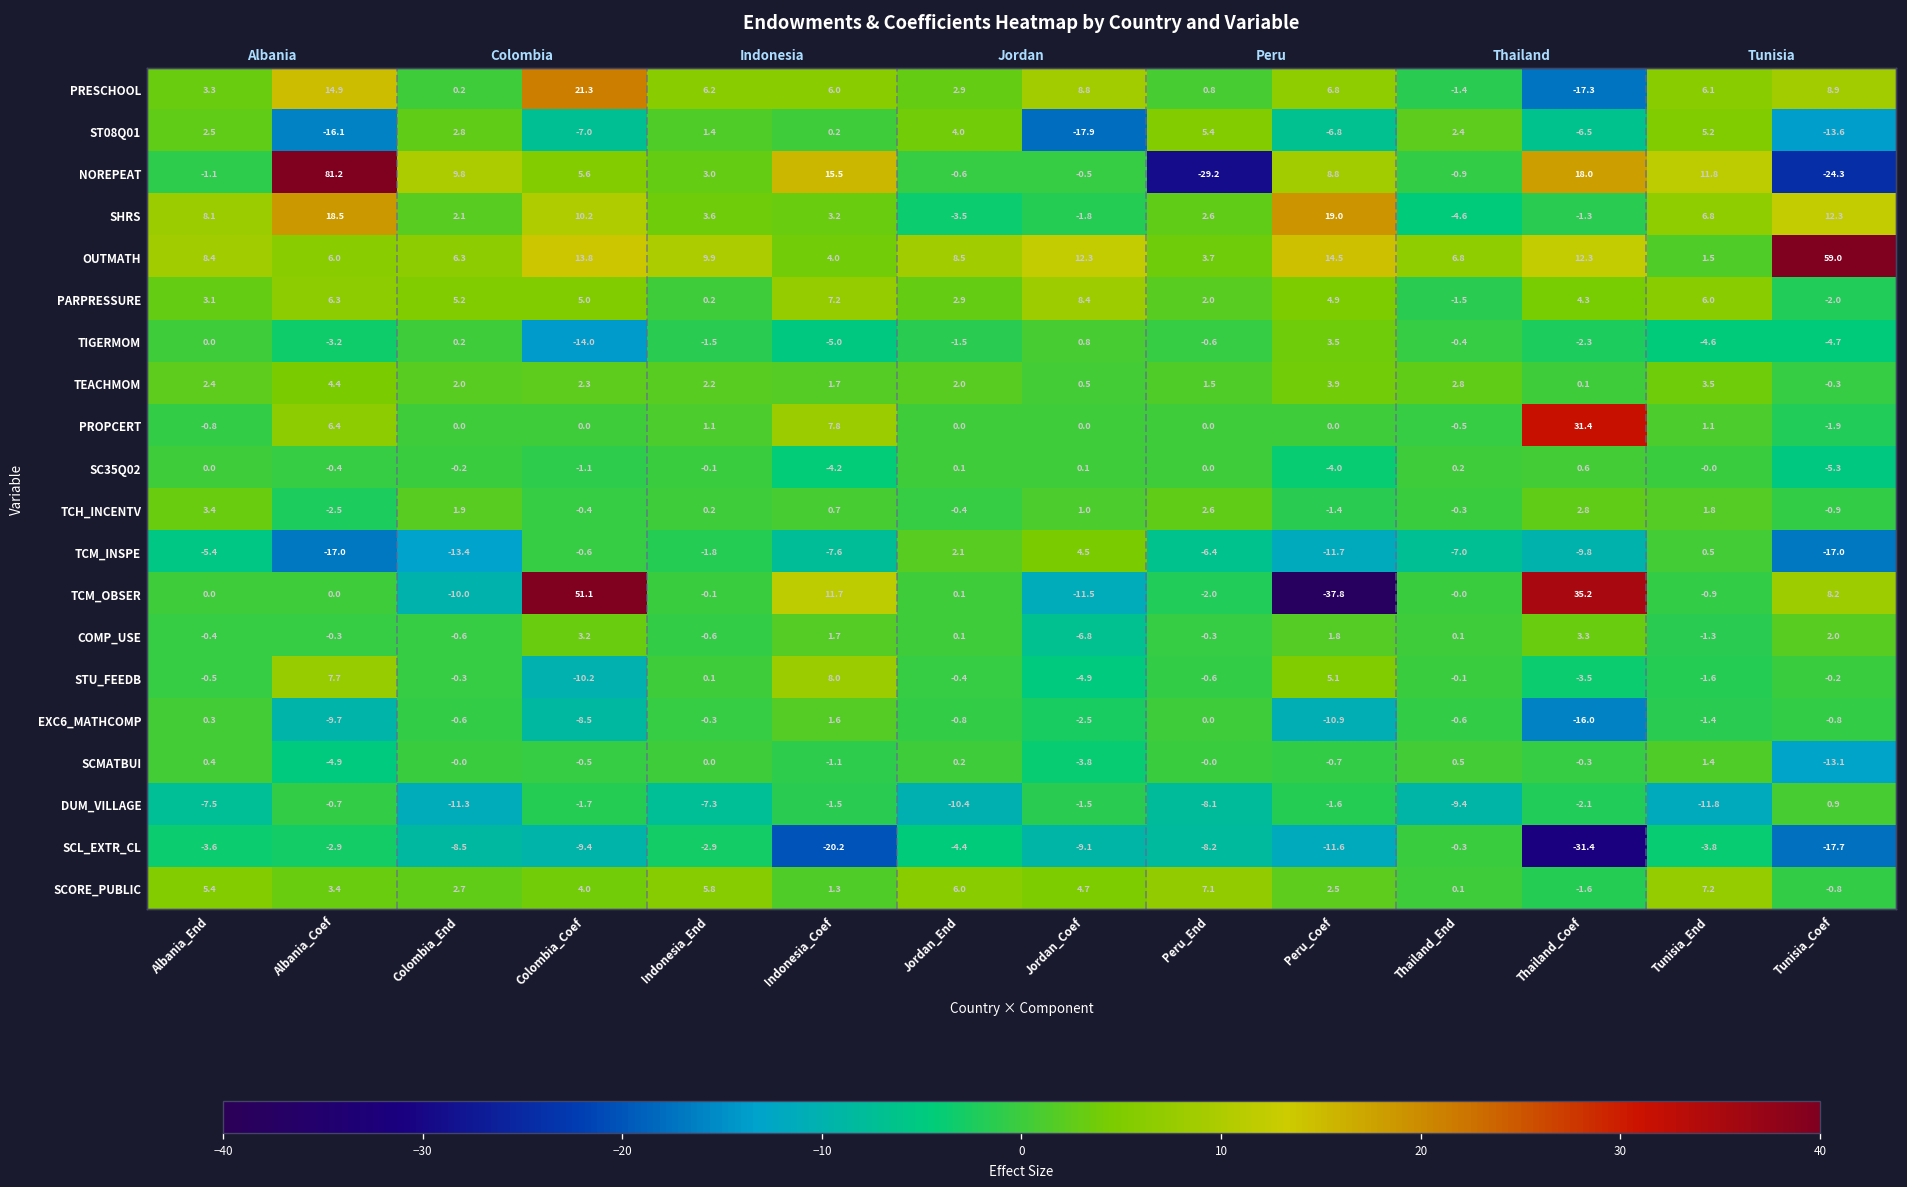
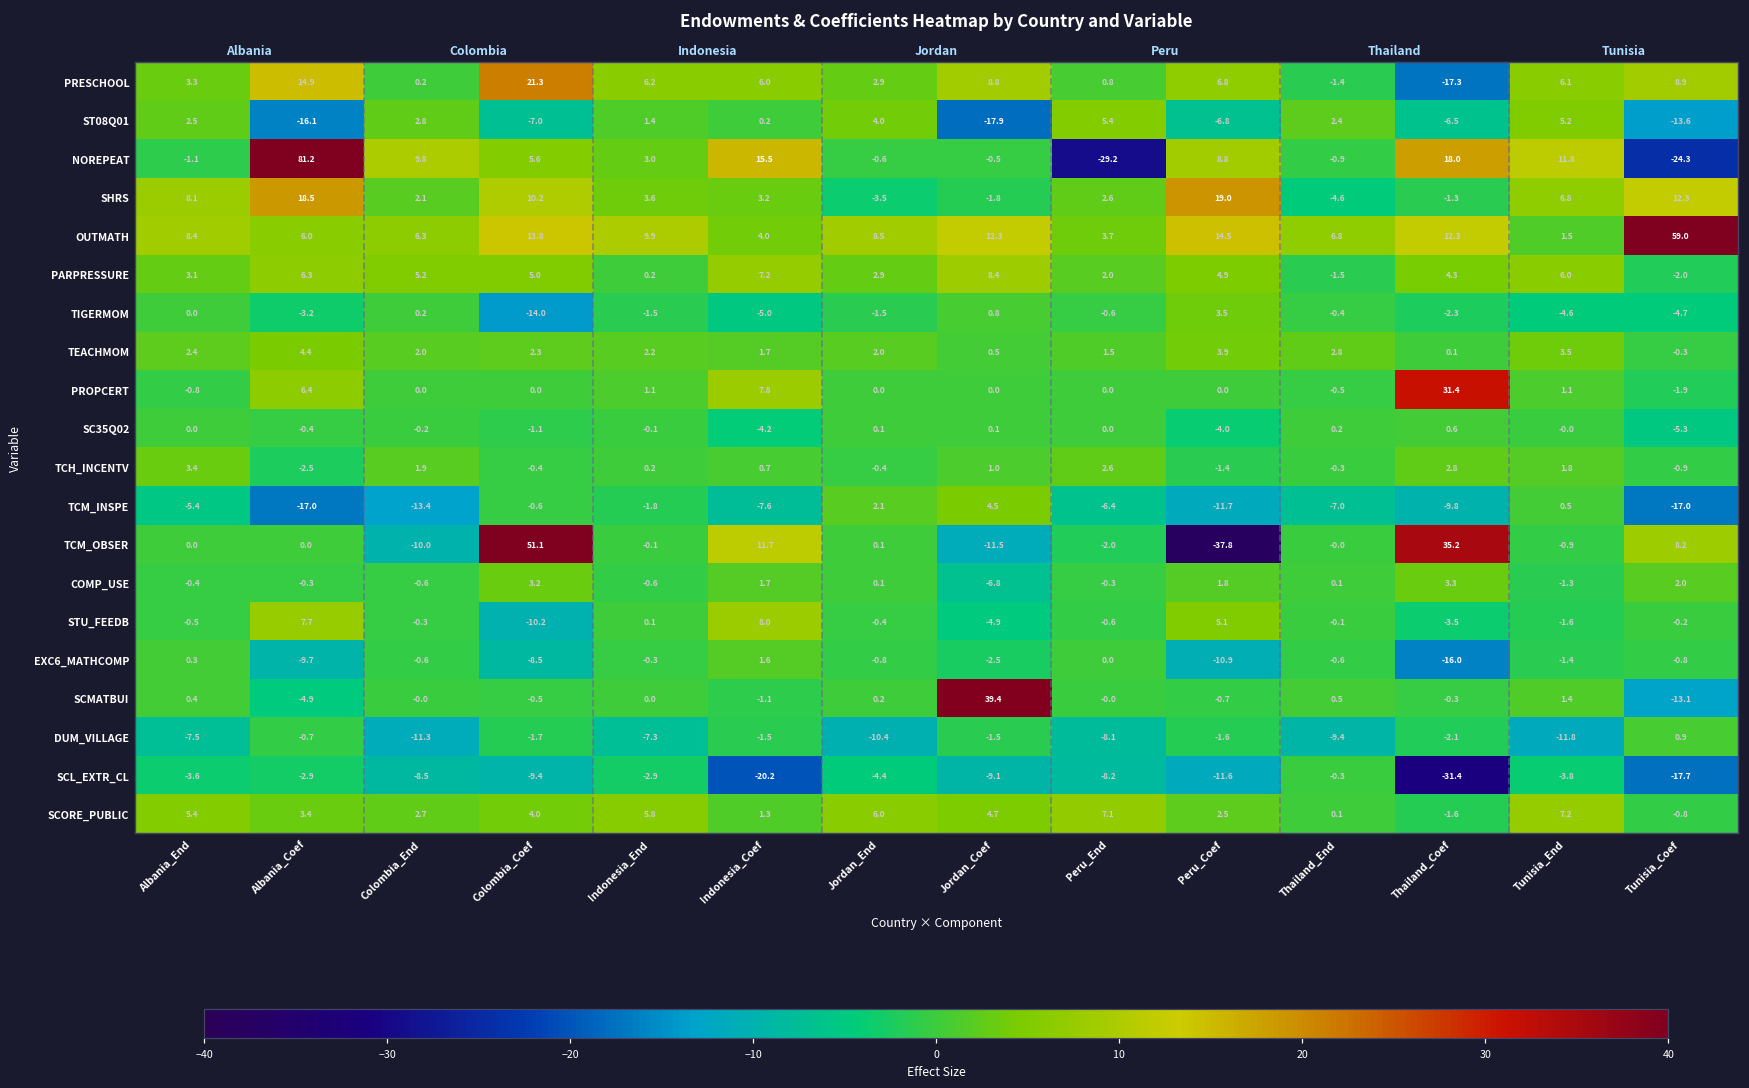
SCMATBUI, Jordan_Coef: -3.8 -> 39.4
